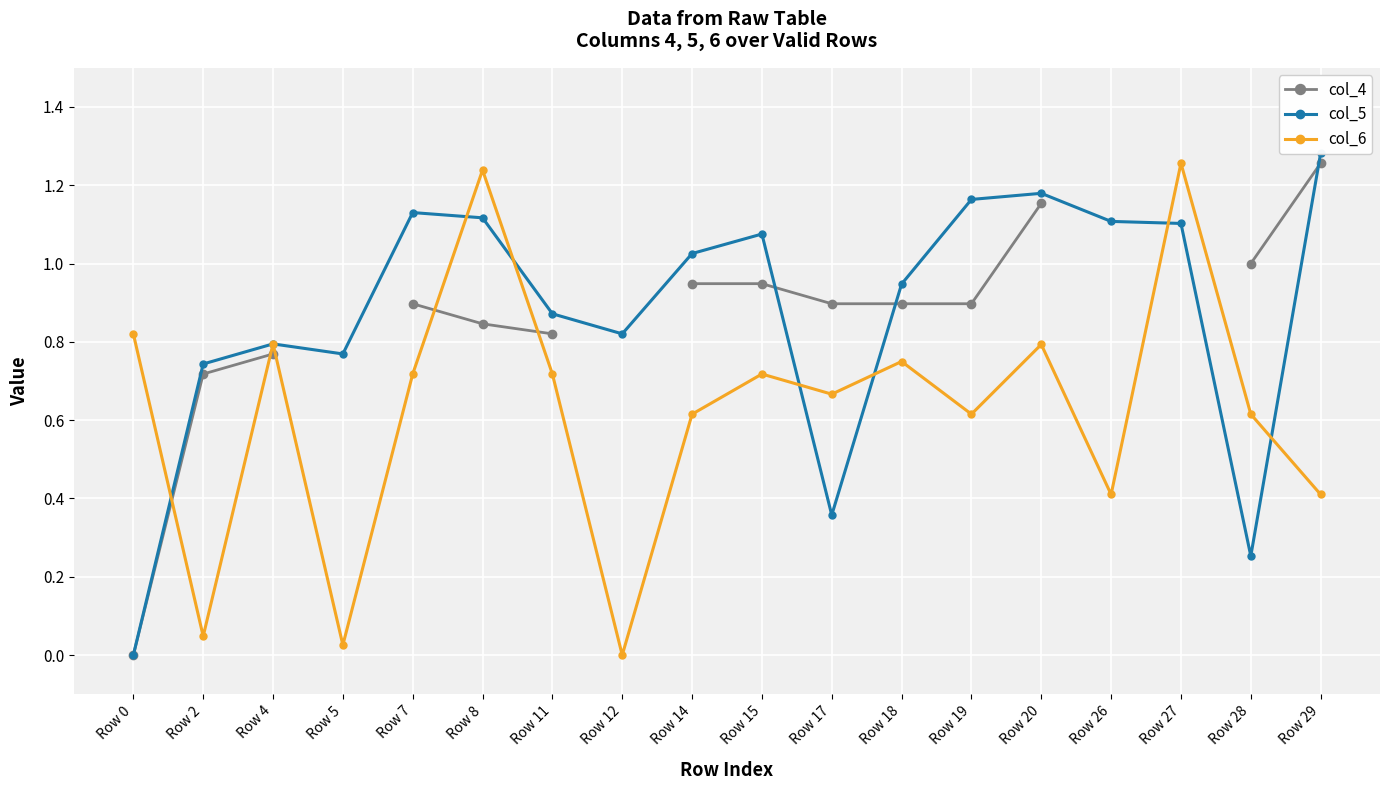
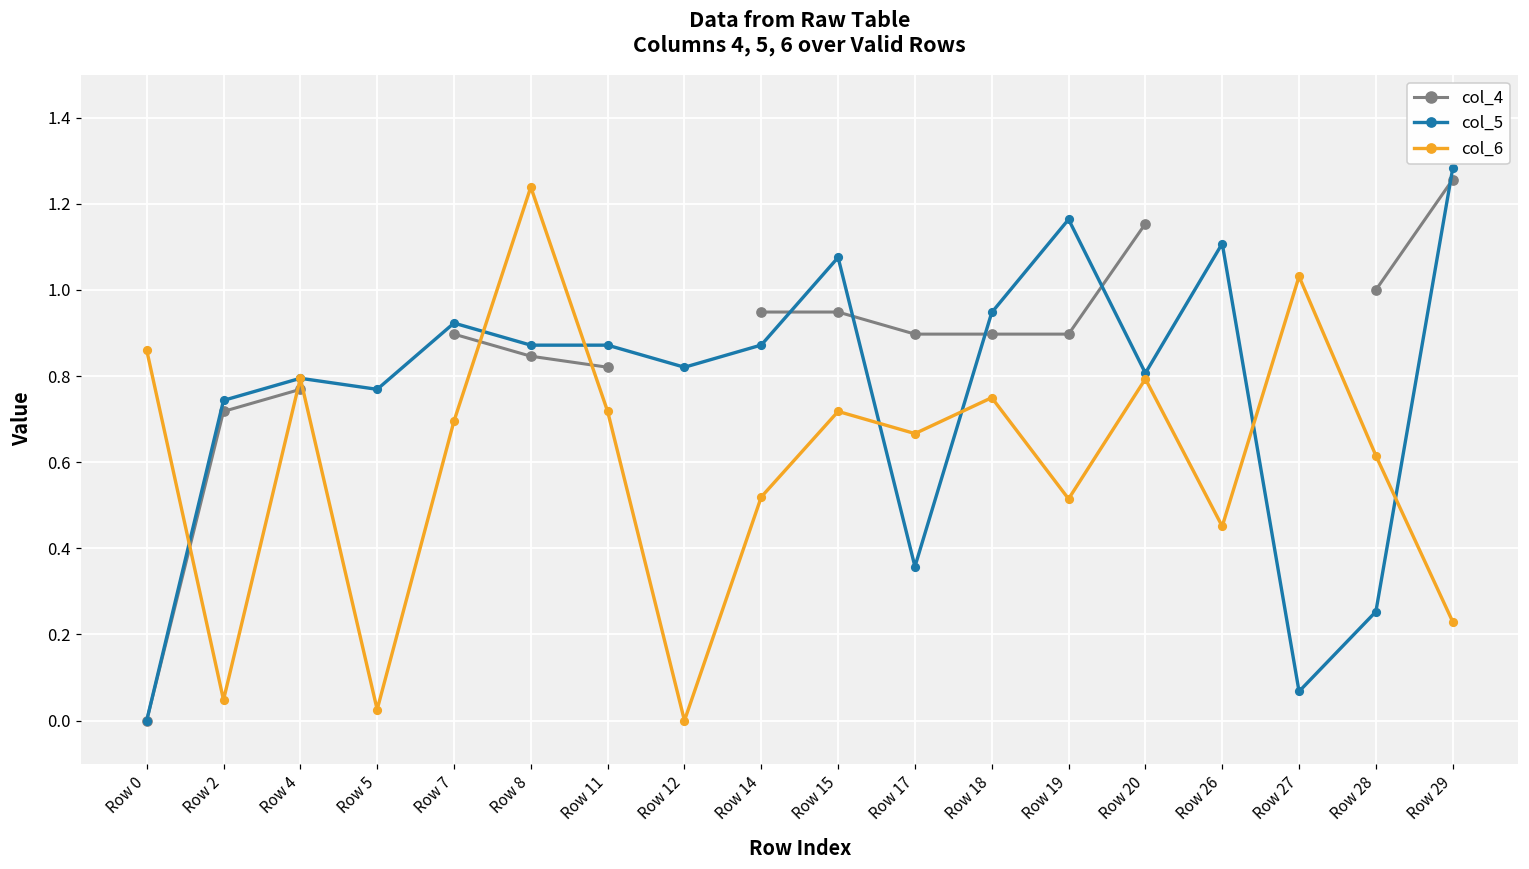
col_6, Row 0: 0.82 -> 0.86
col_5, Row 7: 1.13 -> 0.92
col_6, Row 7: 0.72 -> 0.70
col_5, Row 8: 1.12 -> 0.87
col_5, Row 14: 1.03 -> 0.87
col_6, Row 14: 0.62 -> 0.52
col_6, Row 19: 0.62 -> 0.51
col_5, Row 20: 1.18 -> 0.81
col_6, Row 26: 0.41 -> 0.45
col_5, Row 27: 1.10 -> 0.07
col_6, Row 27: 1.26 -> 1.03
col_6, Row 29: 0.41 -> 0.23
